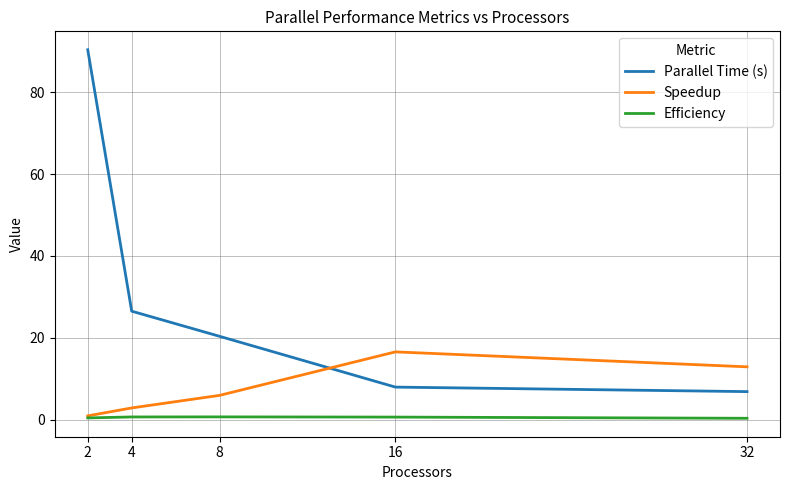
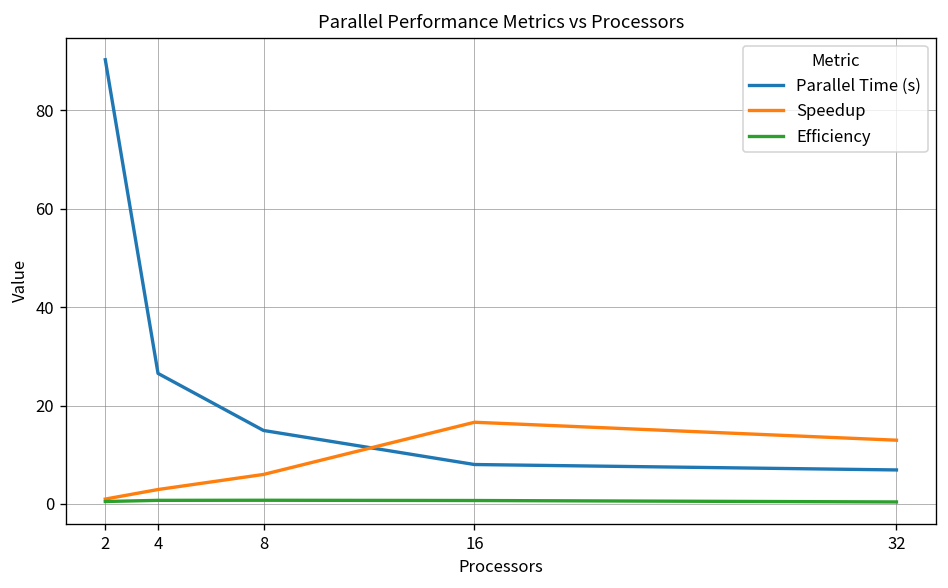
Parallel Time (s), 8: 20 -> 15
